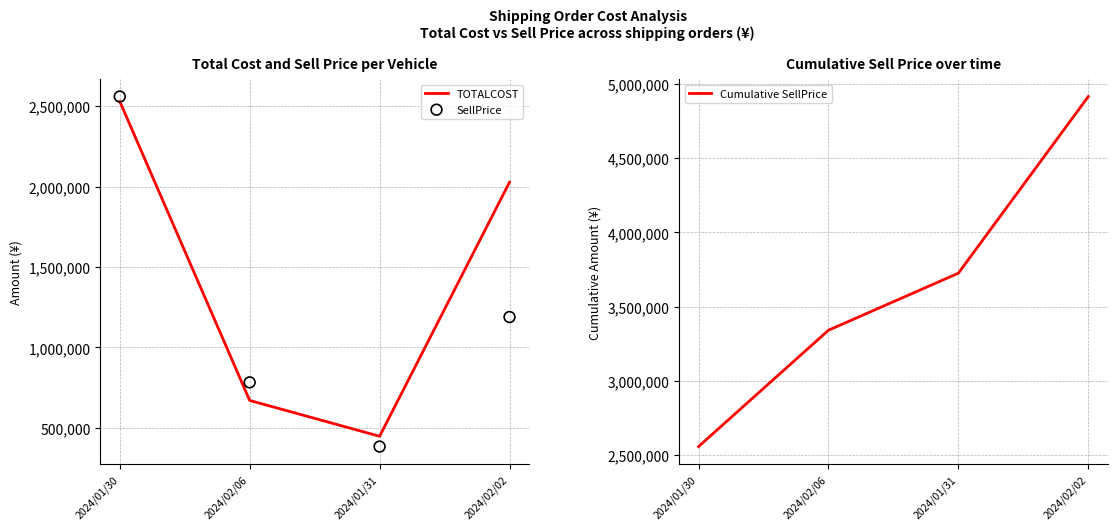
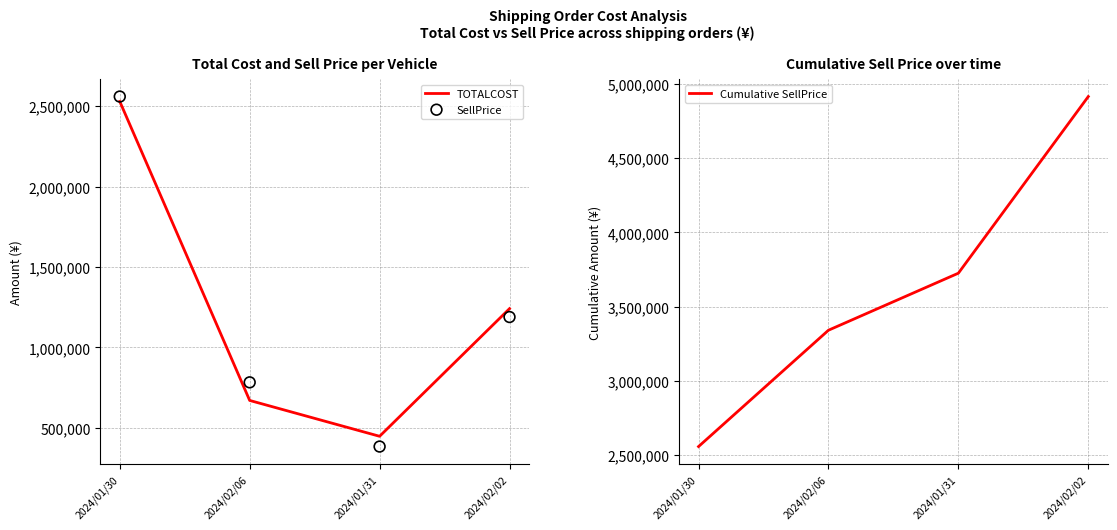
Total Cost and Sell Price per Vehicle, TOTALCOST, 2024/02/02: 2,030,000 -> 1,240,000
